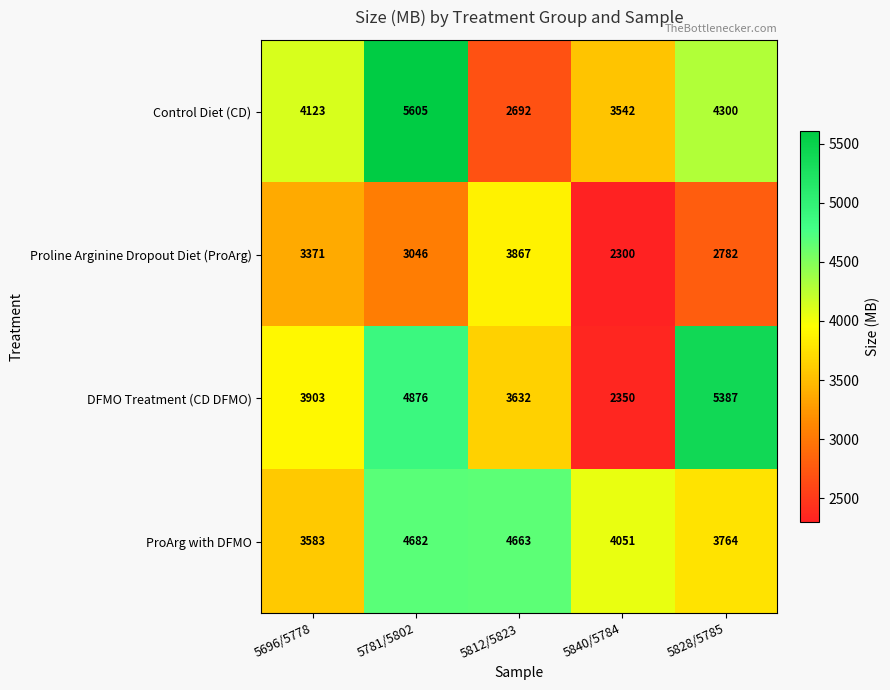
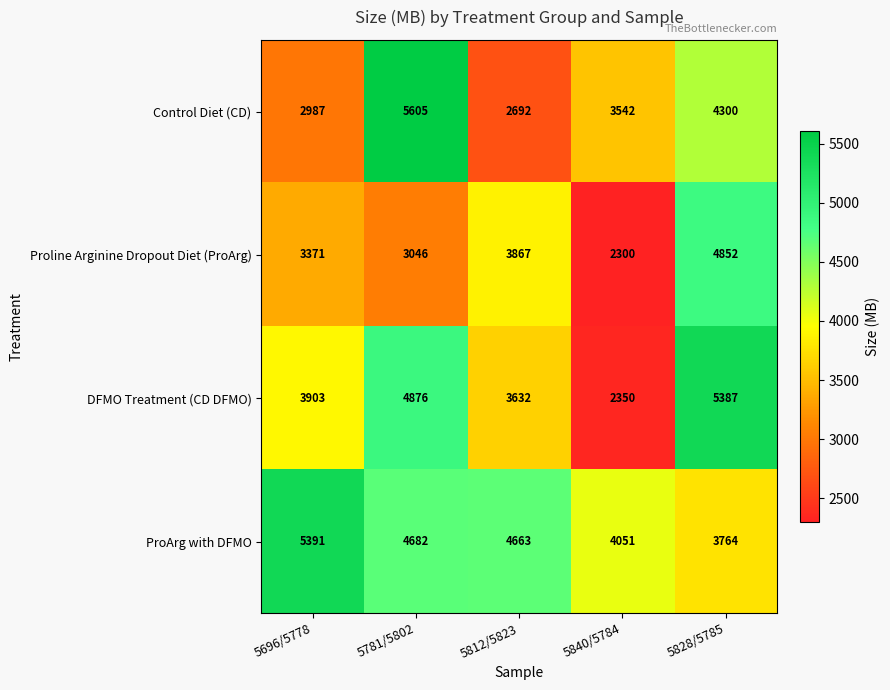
Control Diet (CD), 5696/5778: 4123 -> 2987
Proline Arginine Dropout Diet (ProArg), 5828/5785: 2782 -> 4852
ProArg with DFMO, 5696/5778: 3583 -> 5391
